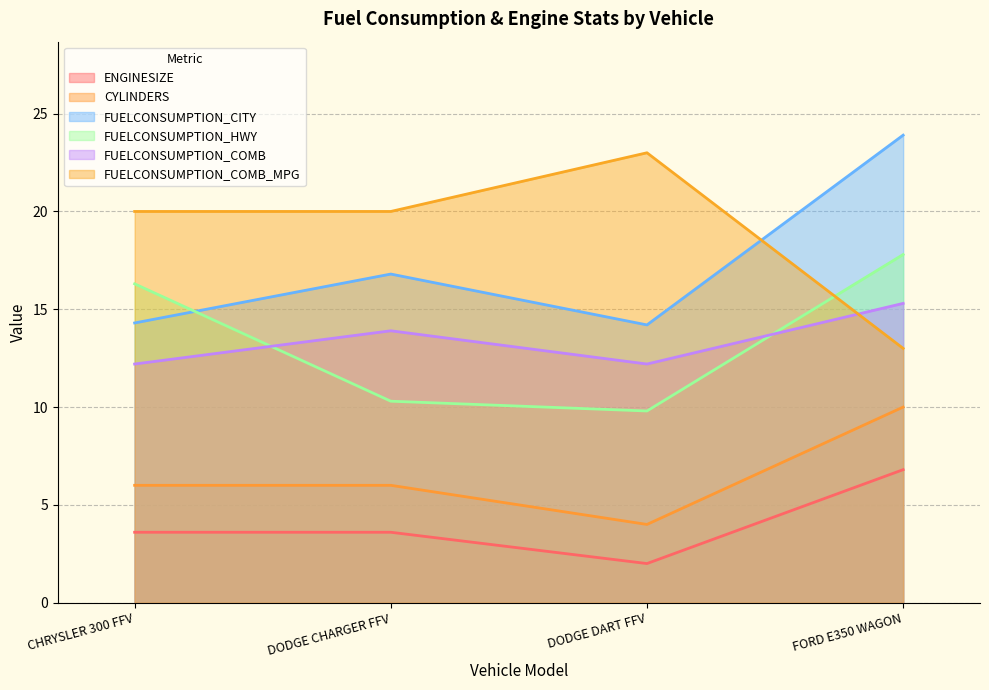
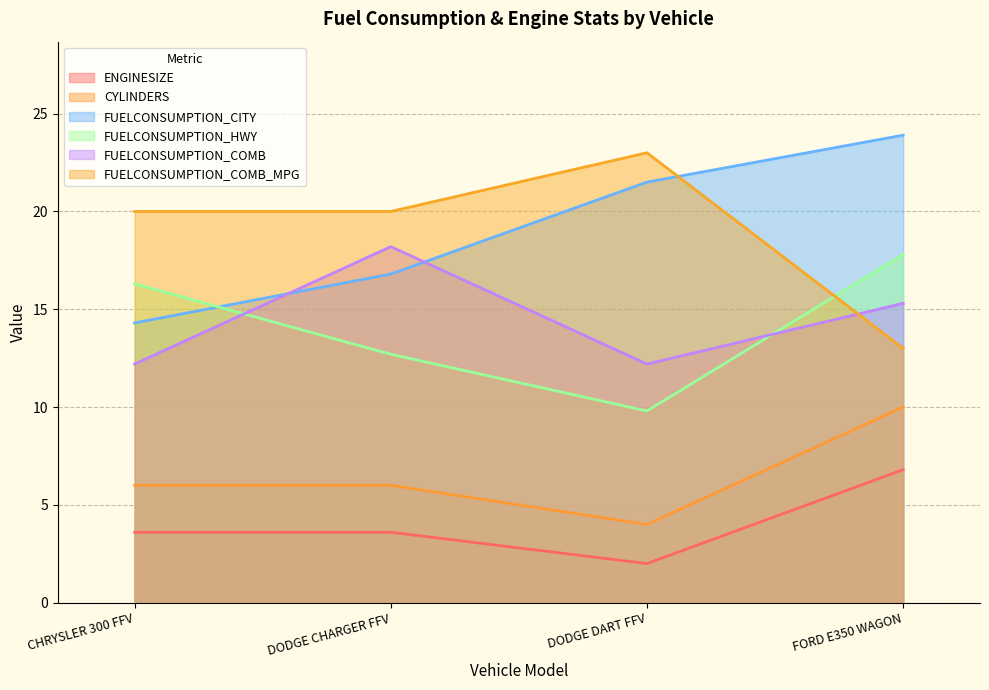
FUELCONSUMPTION_HWY, DODGE CHARGER FFV: 10.3 -> 12.7
FUELCONSUMPTION_COMB, DODGE CHARGER FFV: 13.9 -> 18.2
FUELCONSUMPTION_CITY, DODGE DART FFV: 14.2 -> 21.5
